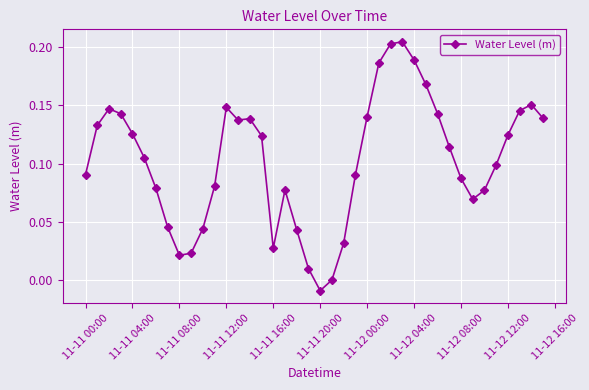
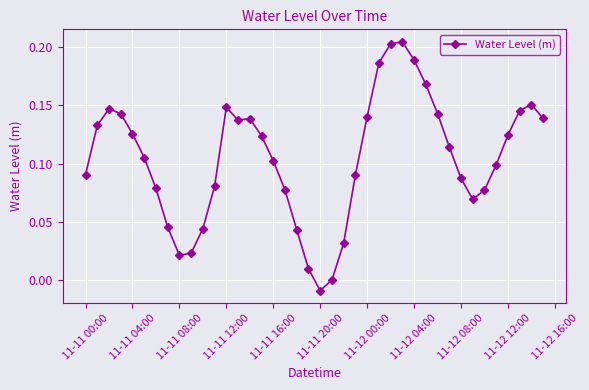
11-11 16:00: 0.028 -> 0.103
